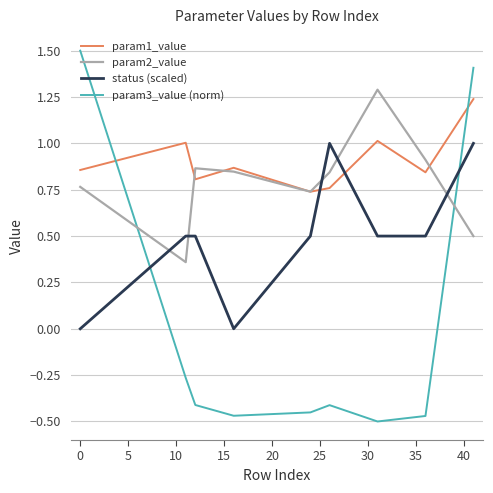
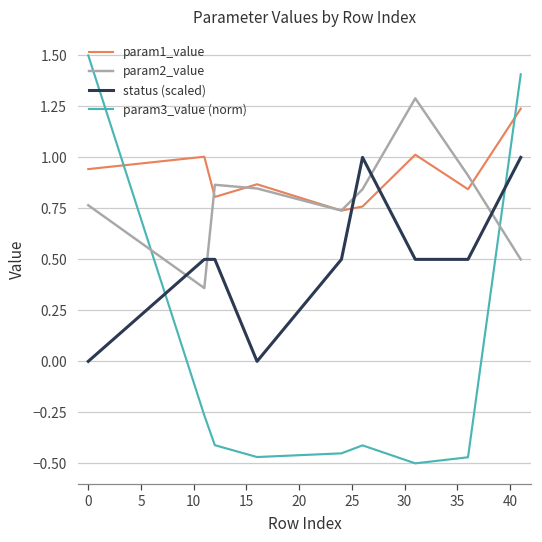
param1_value, 0: 0.86 -> 0.94
